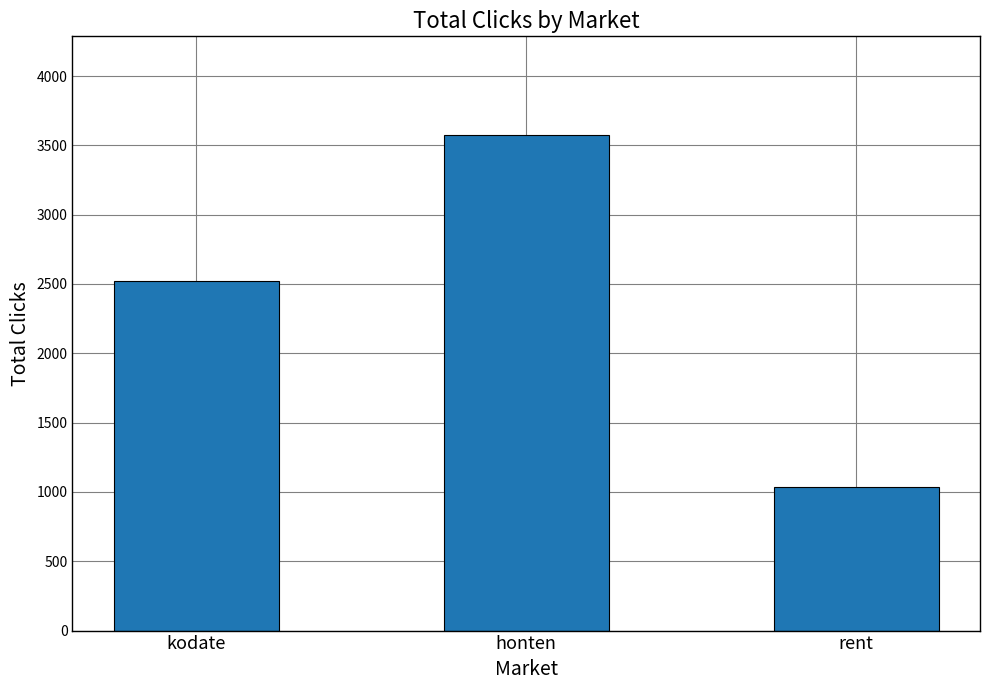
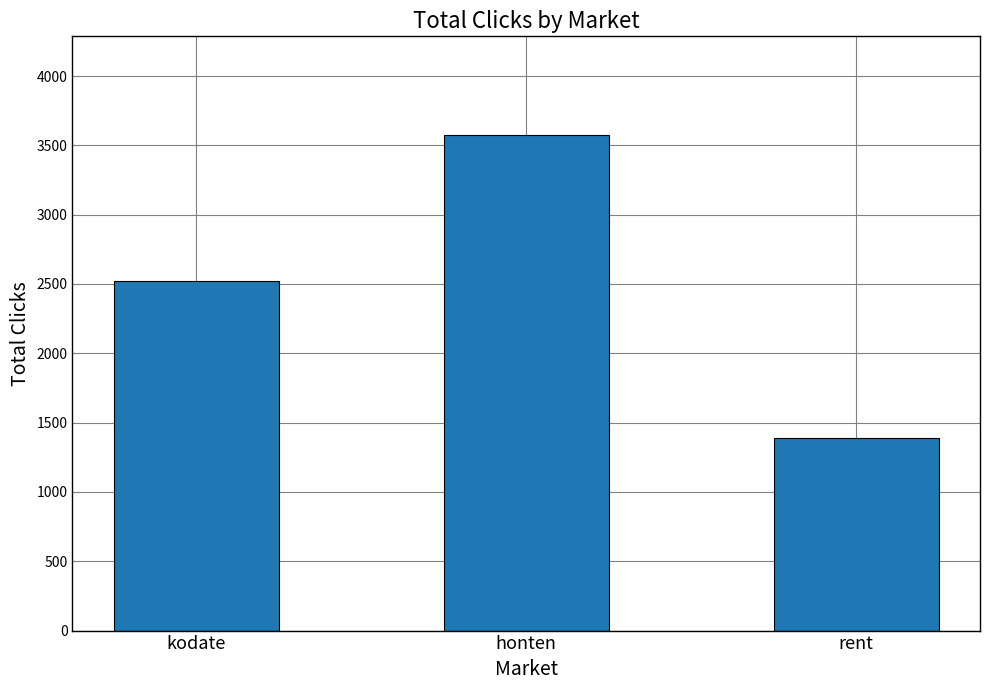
rent: 1030 -> 1390
